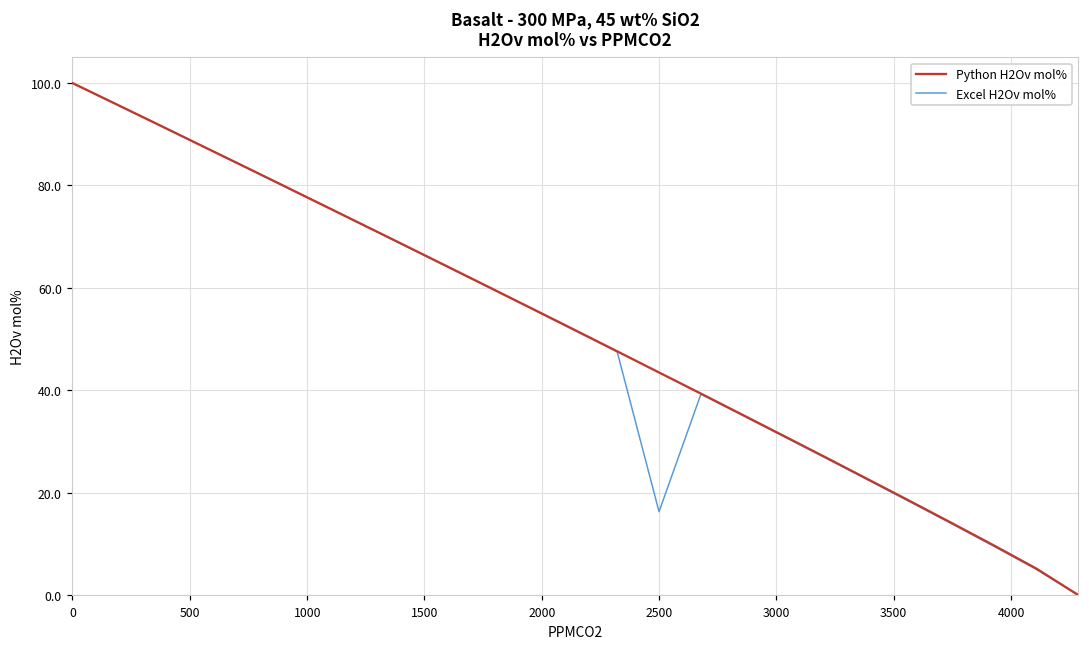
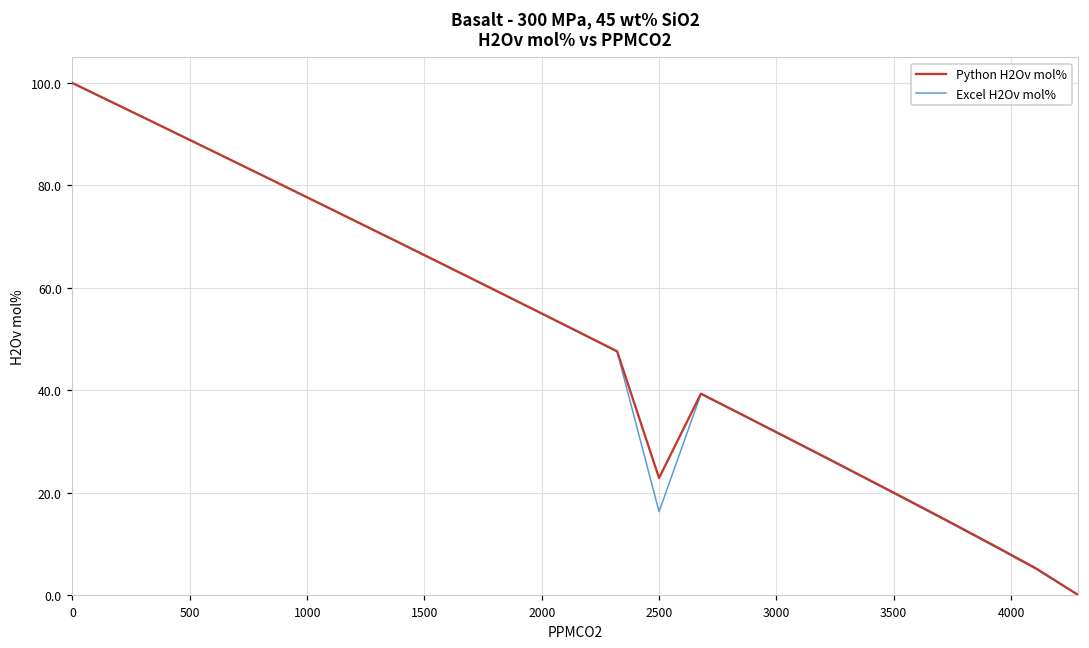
Python H2Ov mol%, 2500: 43 -> 23
